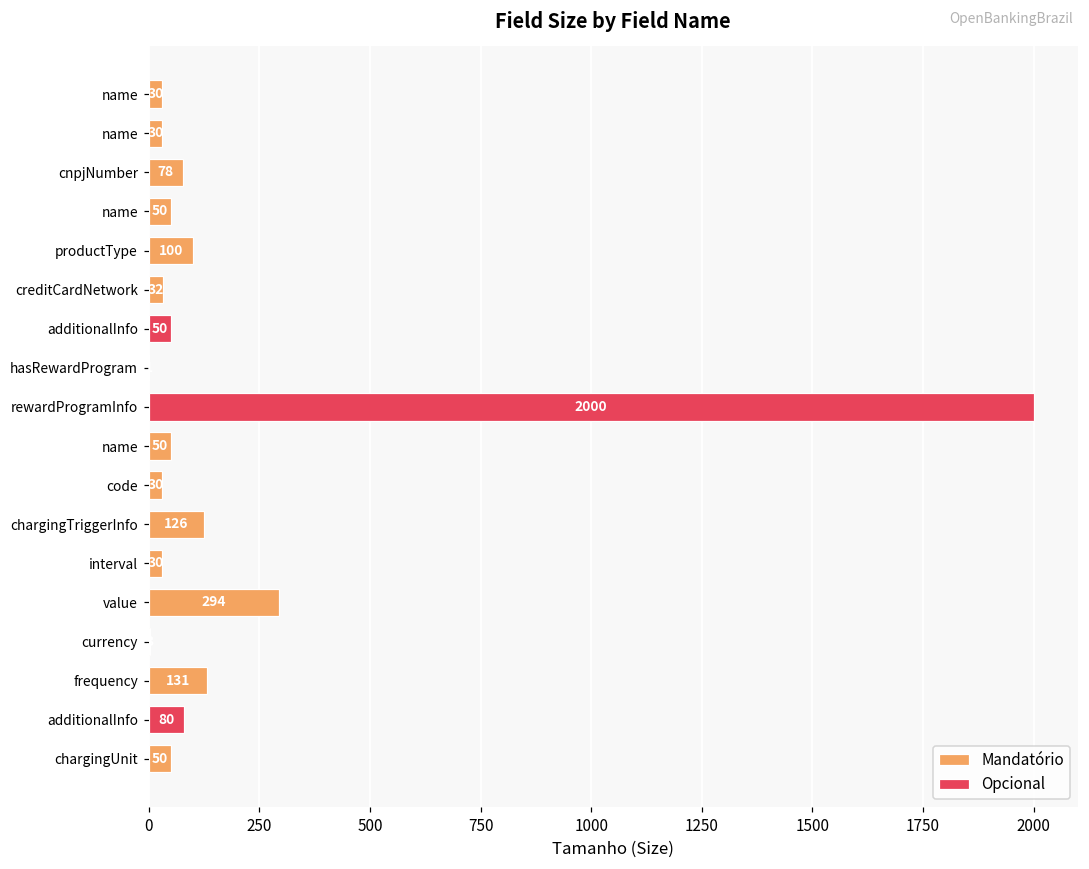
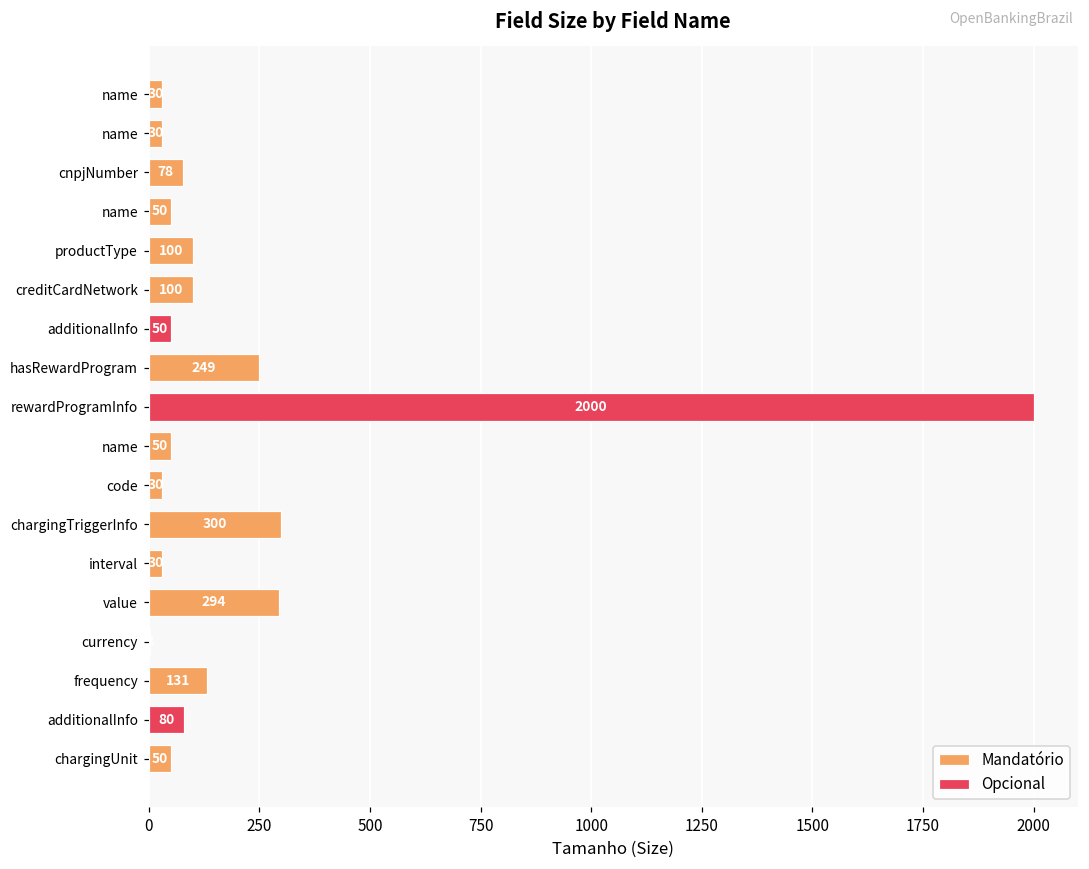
Mandatório, creditCardNetwork: 32 -> 100
Mandatório, hasRewardProgram: 0 -> 250
Mandatório, chargingTriggerInfo: 126 -> 300
